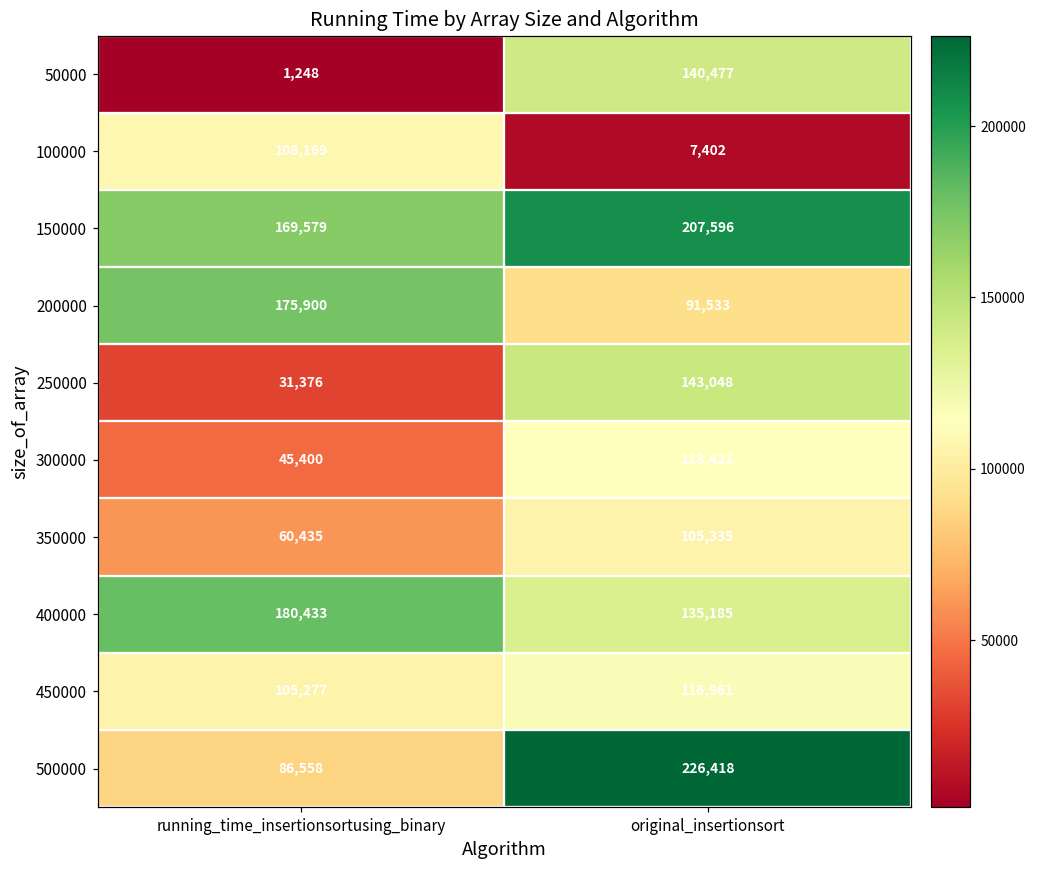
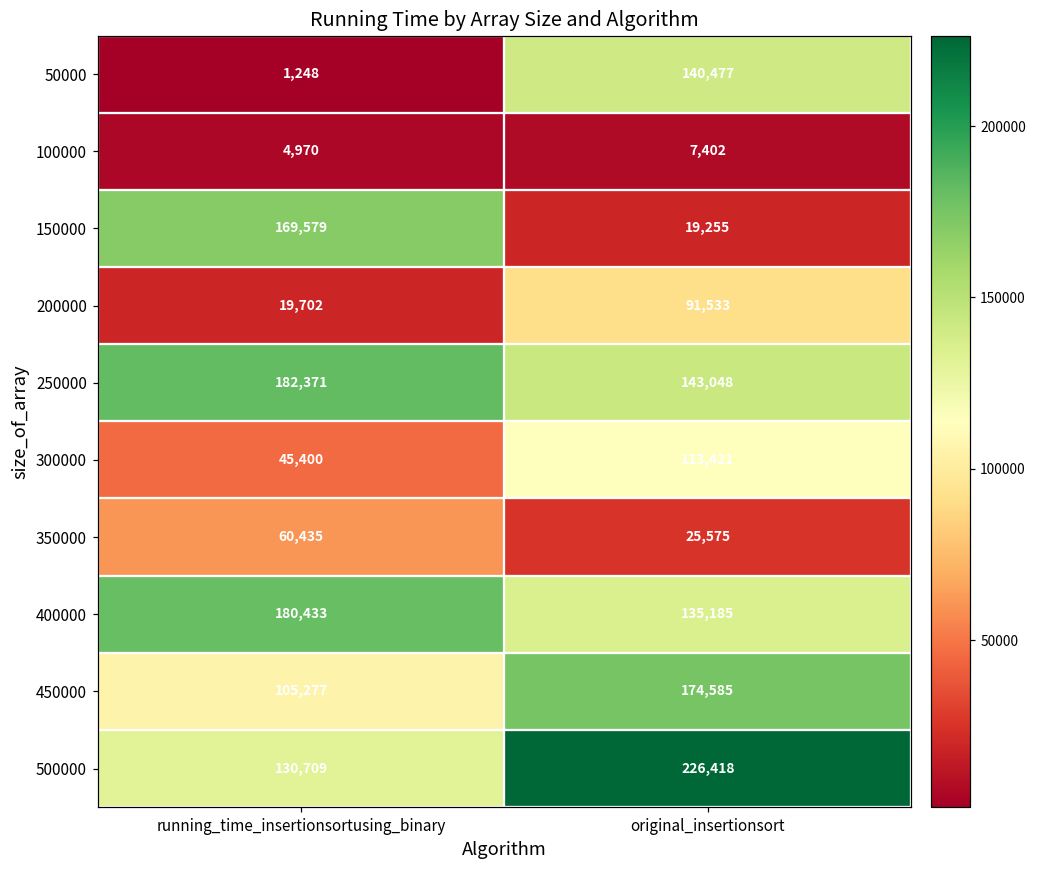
100000, running_time_insertionsortusing_binary: 108,169 -> 4,970
150000, original_insertionsort: 207,596 -> 19,255
200000, running_time_insertionsortusing_binary: 175,900 -> 19,702
250000, running_time_insertionsortusing_binary: 31,376 -> 182,371
350000, original_insertionsort: 105,335 -> 25,575
450000, original_insertionsort: 116,961 -> 174,585
500000, running_time_insertionsortusing_binary: 86,558 -> 130,709
